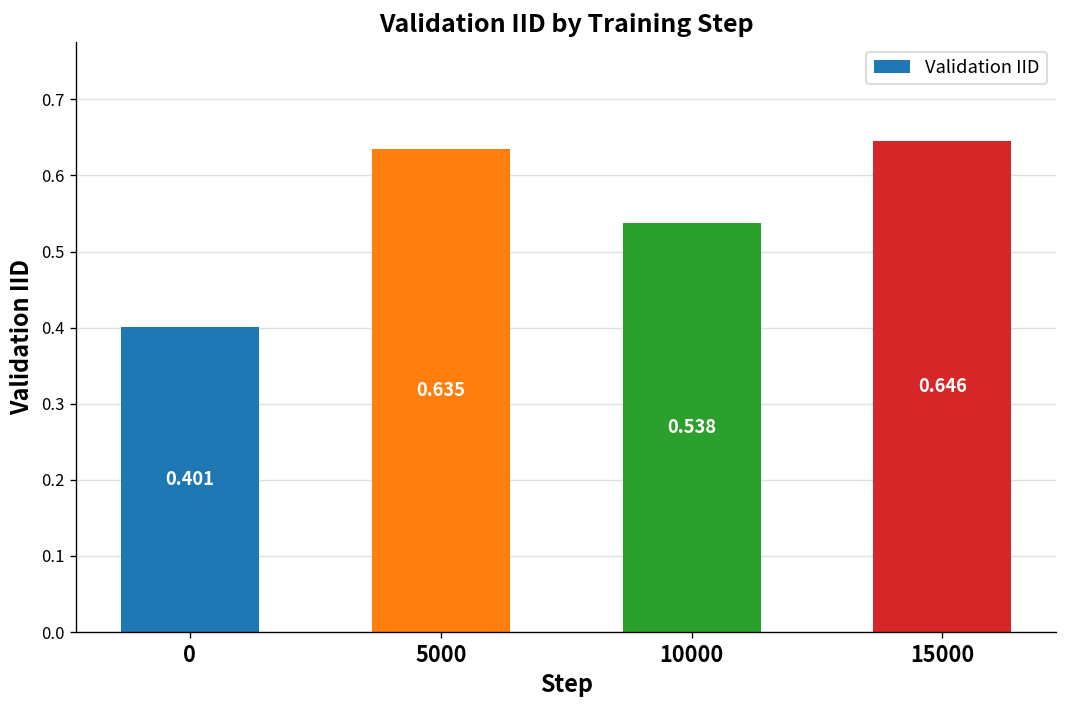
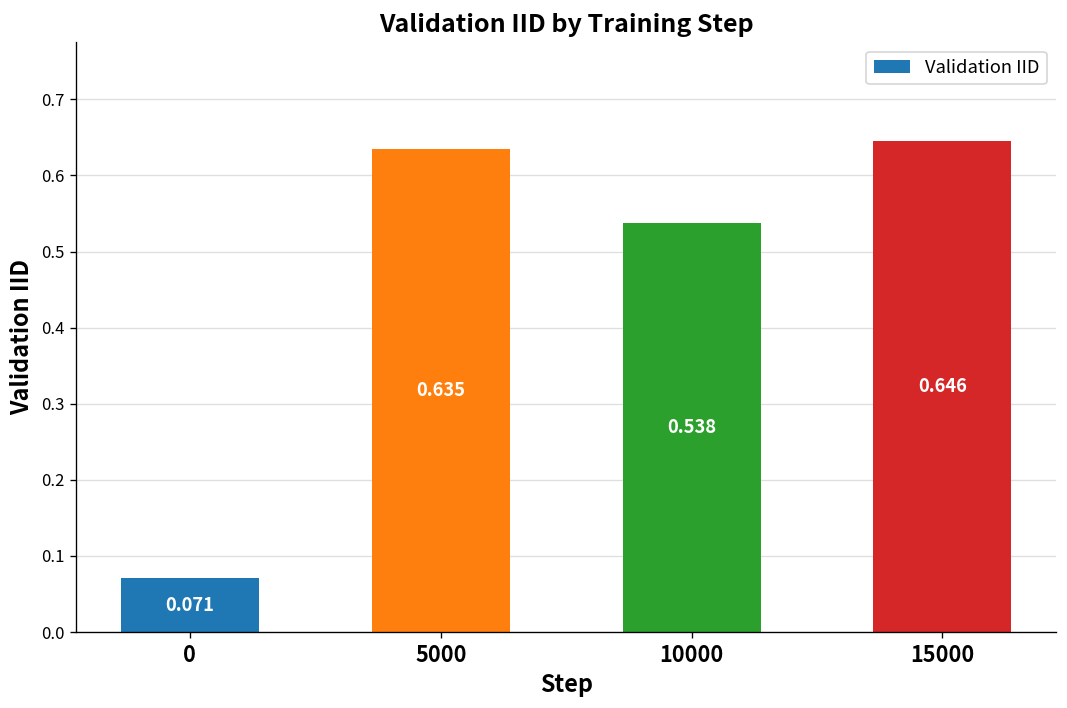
0: 0.401 -> 0.071
